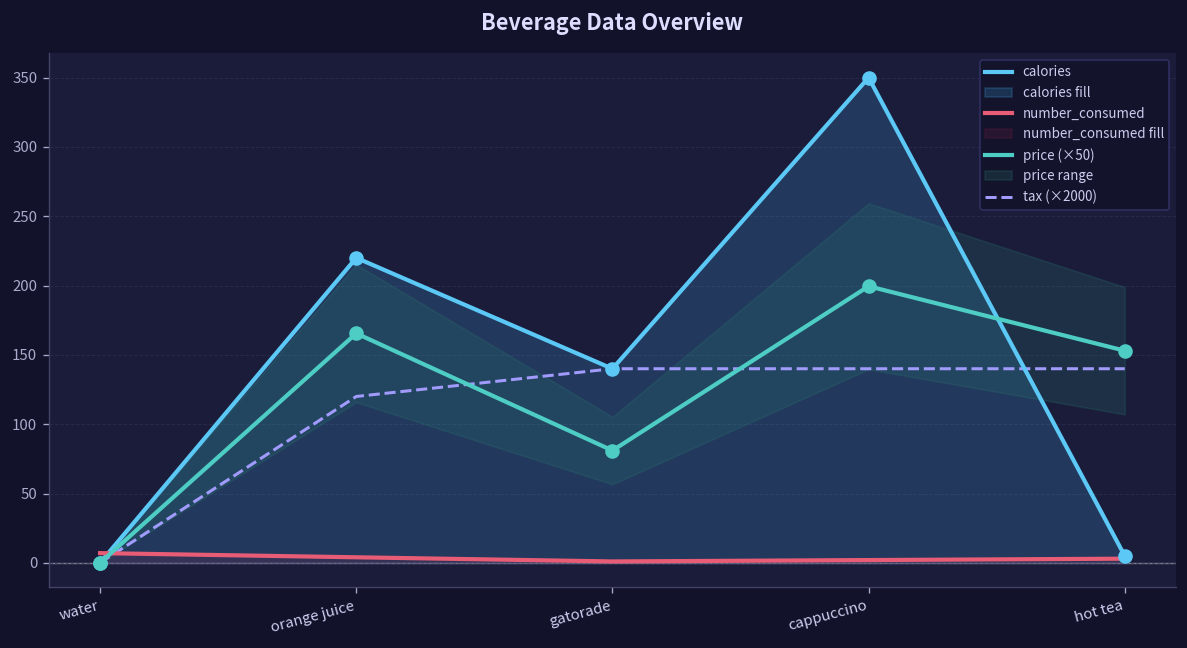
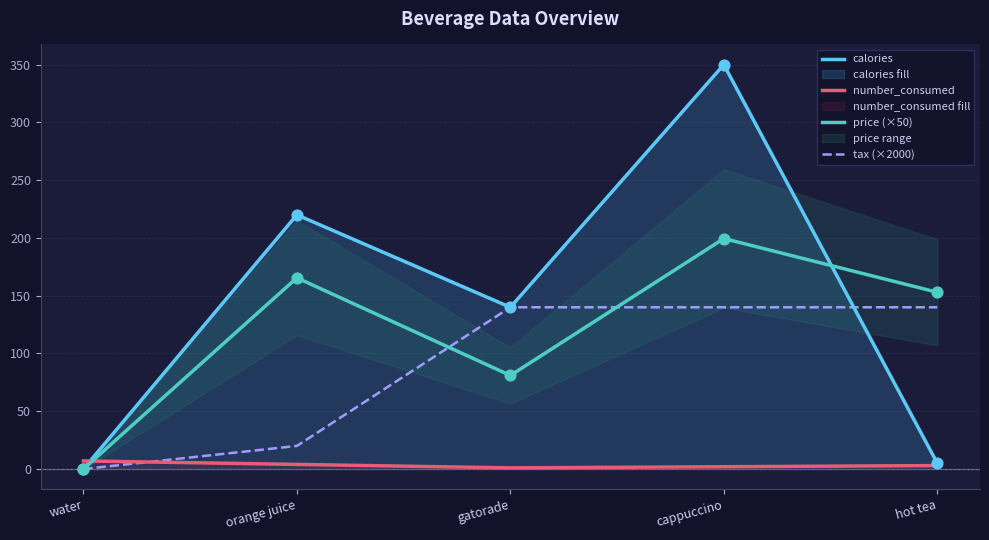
tax (×2000), orange juice: 120 -> 20
